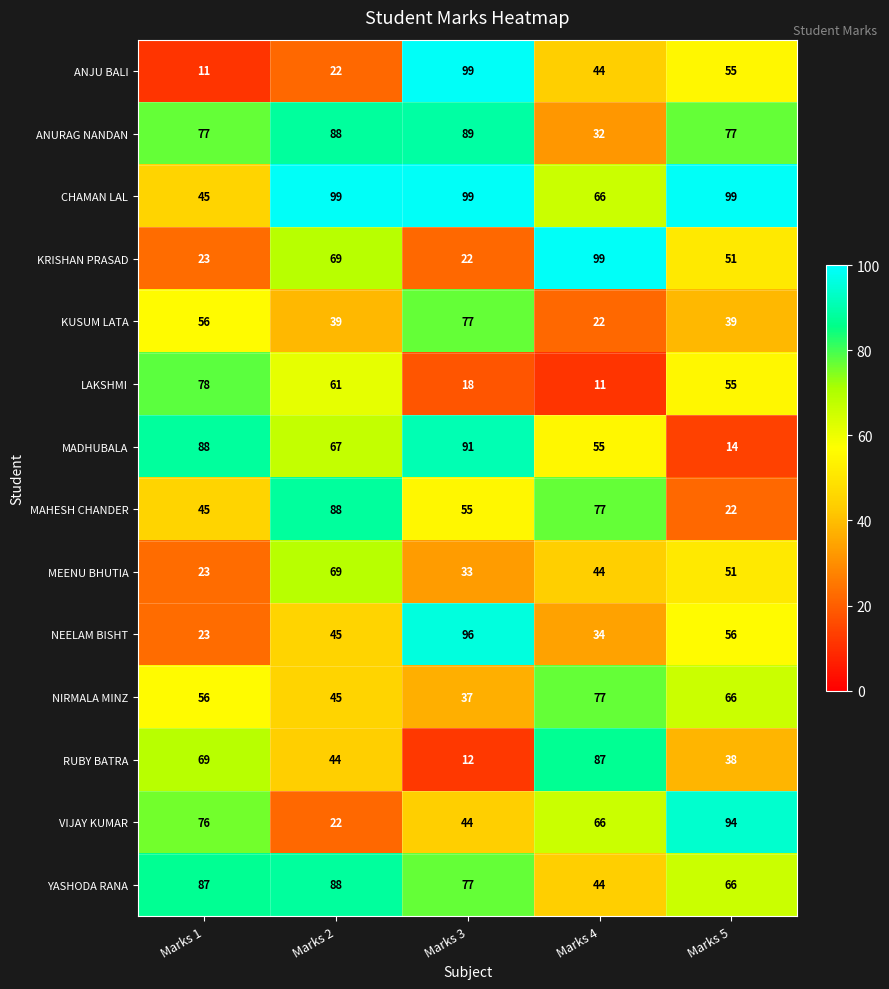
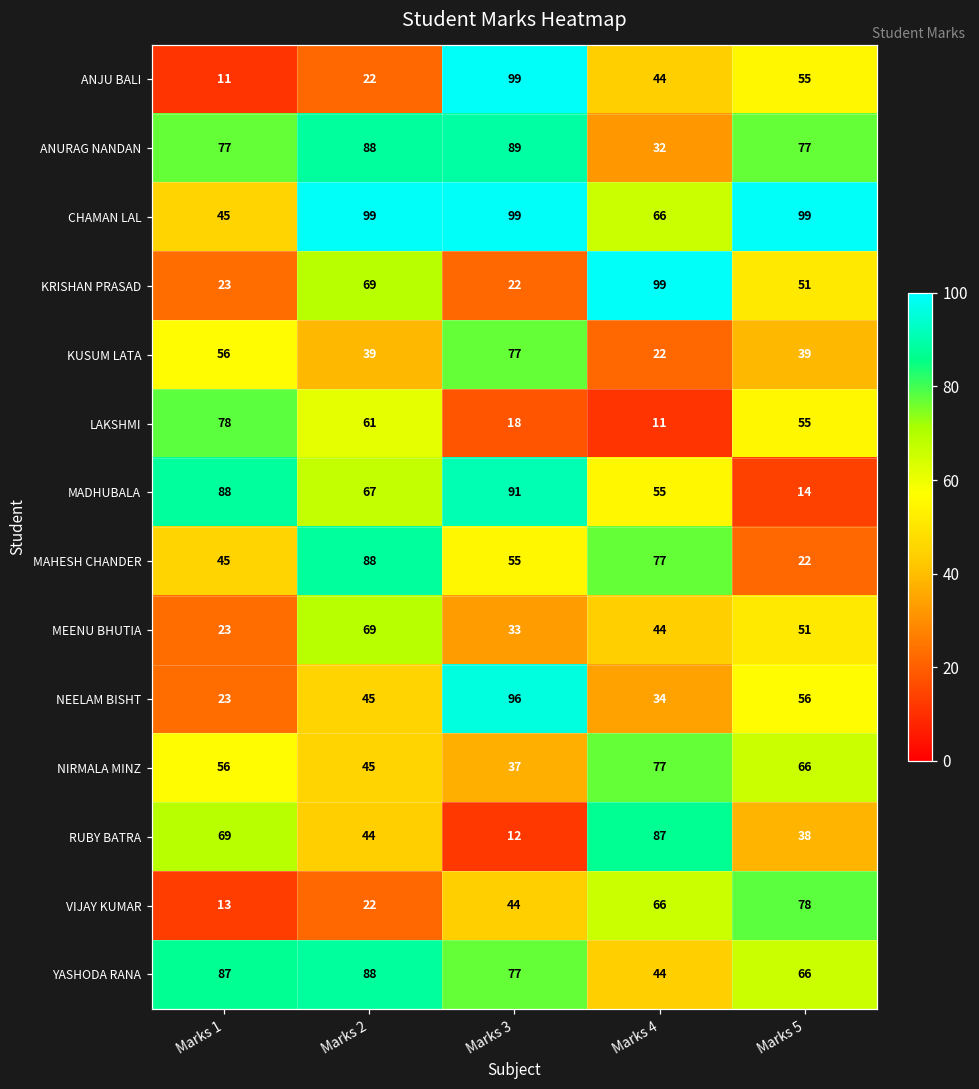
VIJAY KUMAR, Marks 1: 76 -> 13
VIJAY KUMAR, Marks 5: 94 -> 78
